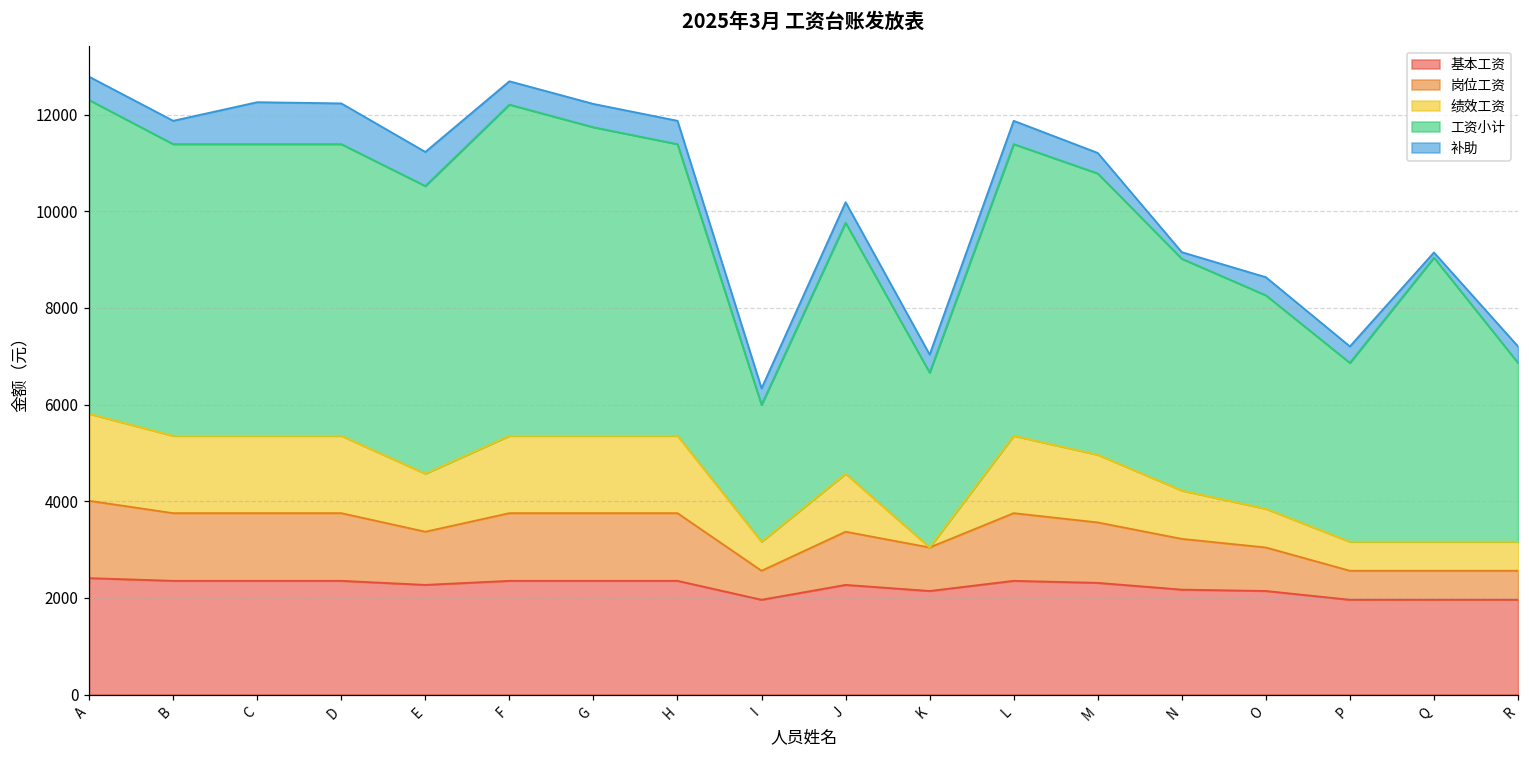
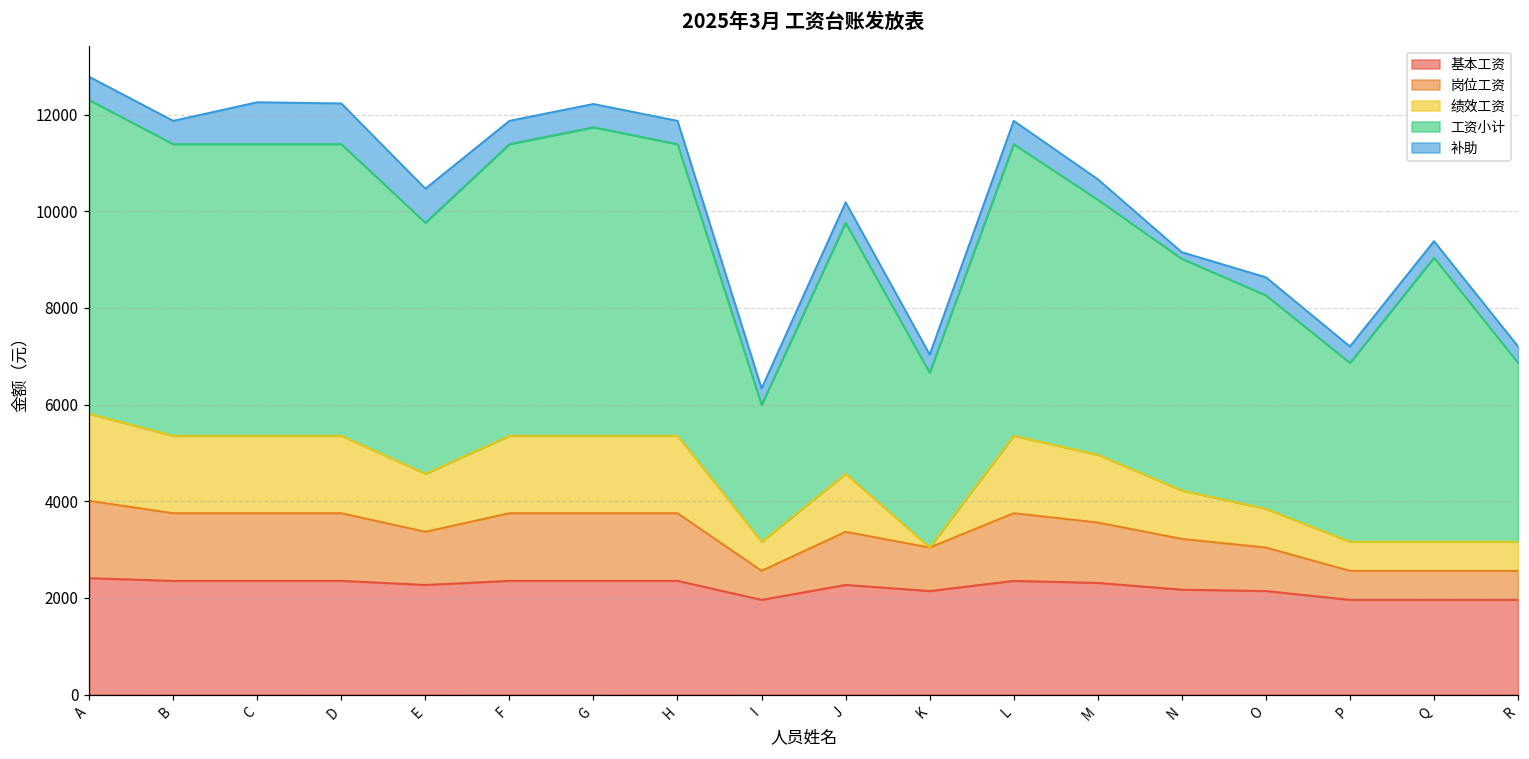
工资小计, E: 6000 -> 5200
工资小计, F: 6900 -> 6000
工资小计, M: 5800 -> 5300
补助, Q: 100 -> 300
